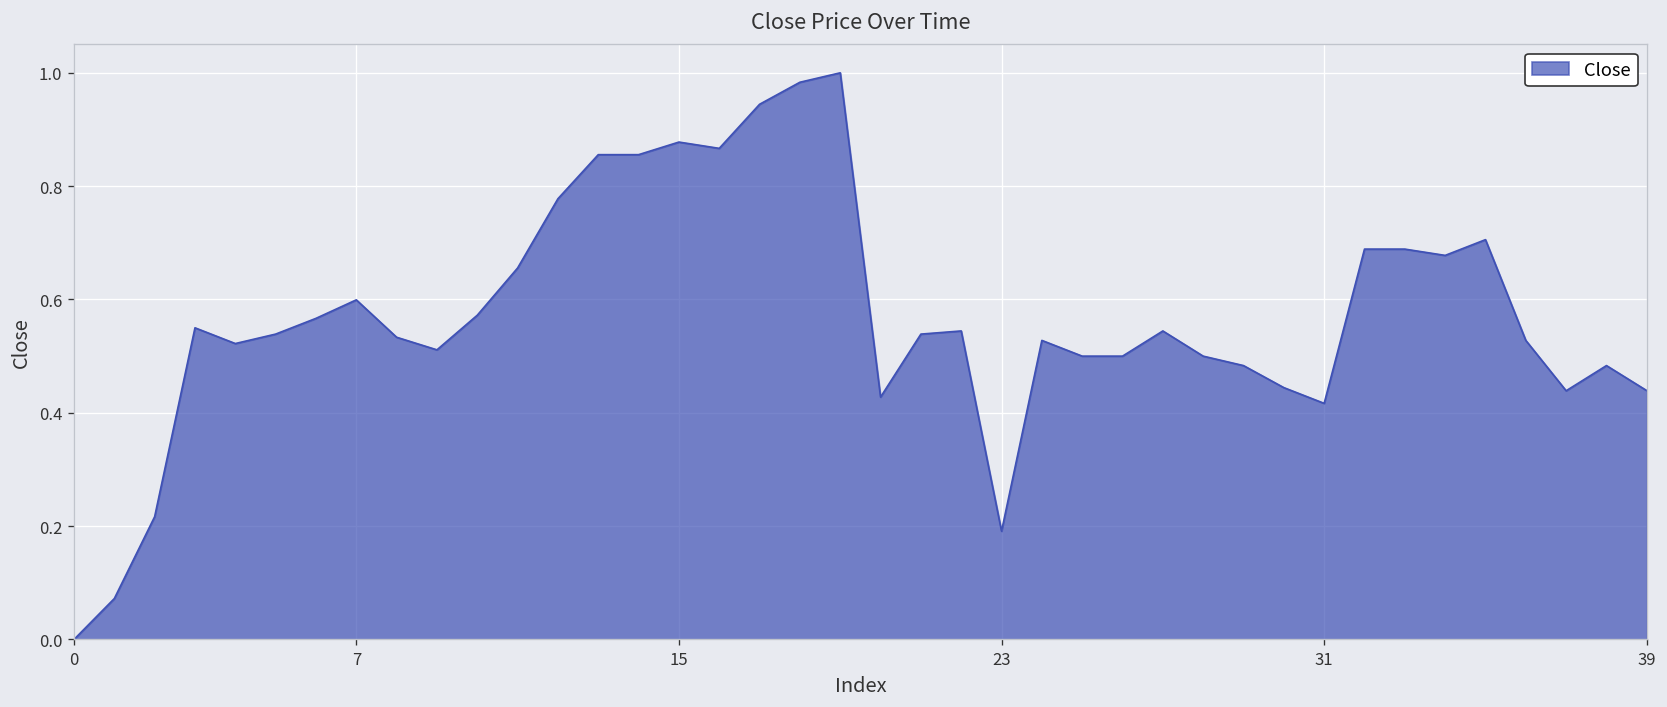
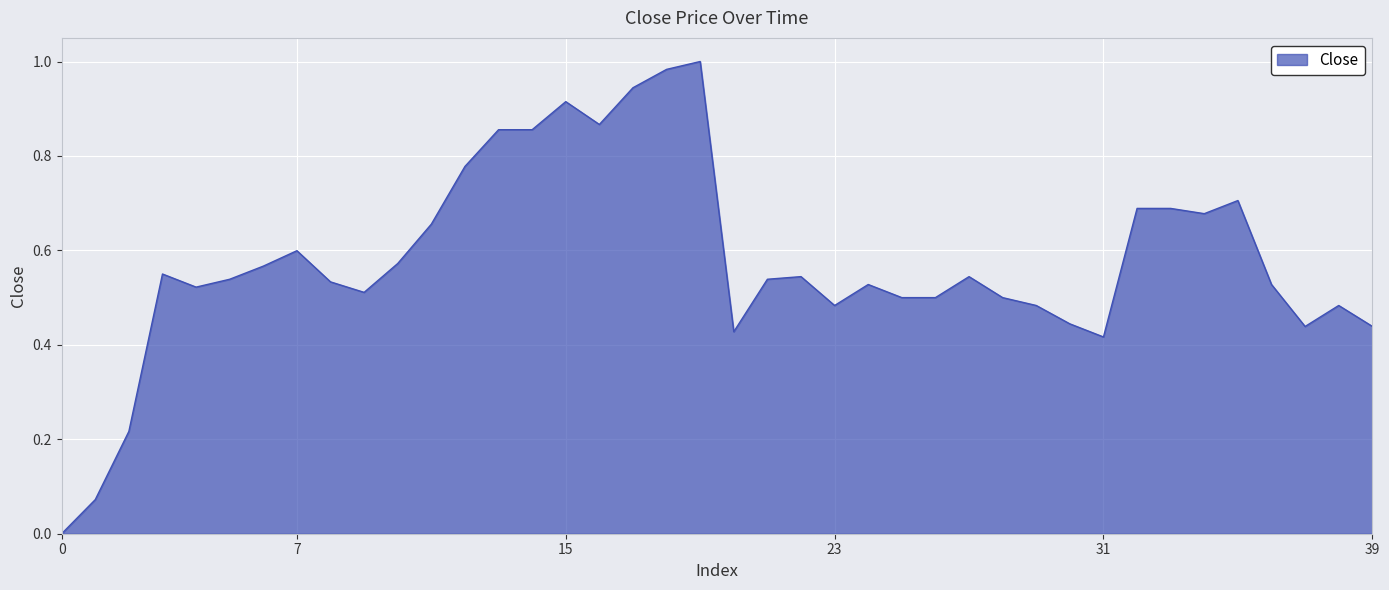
15: 0.88 -> 0.91
23: 0.19 -> 0.48
